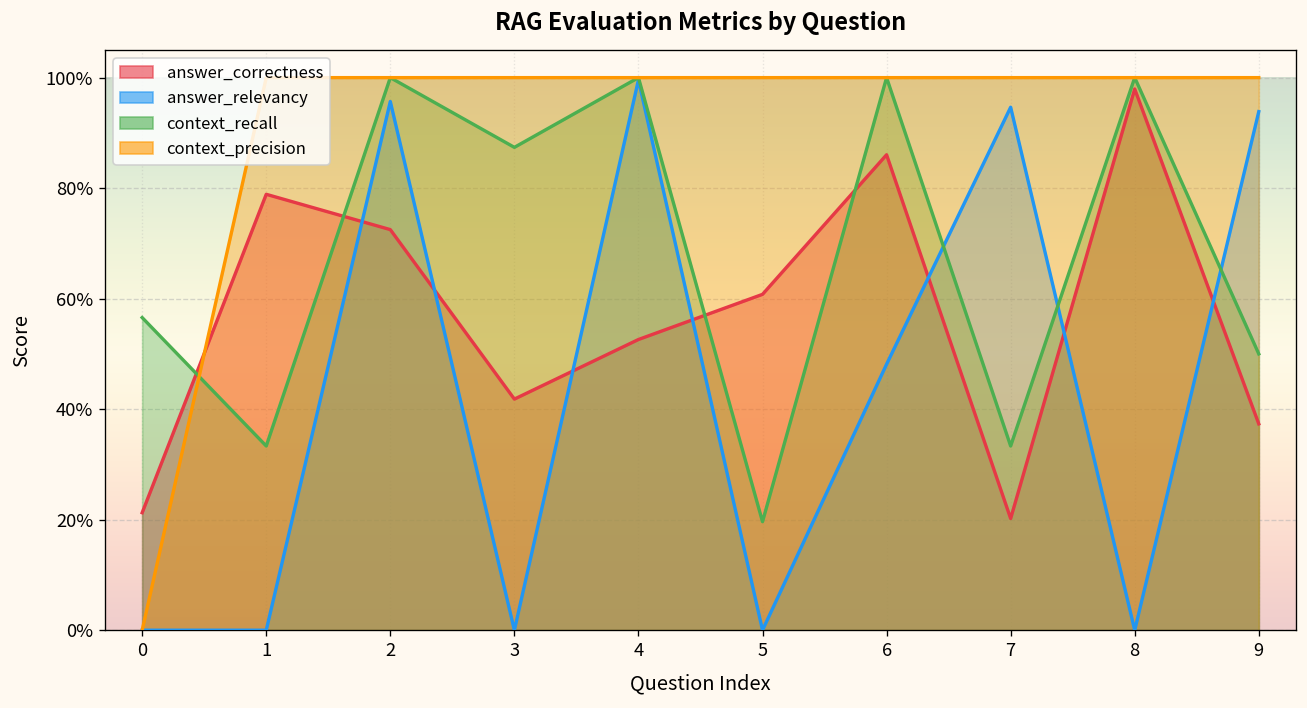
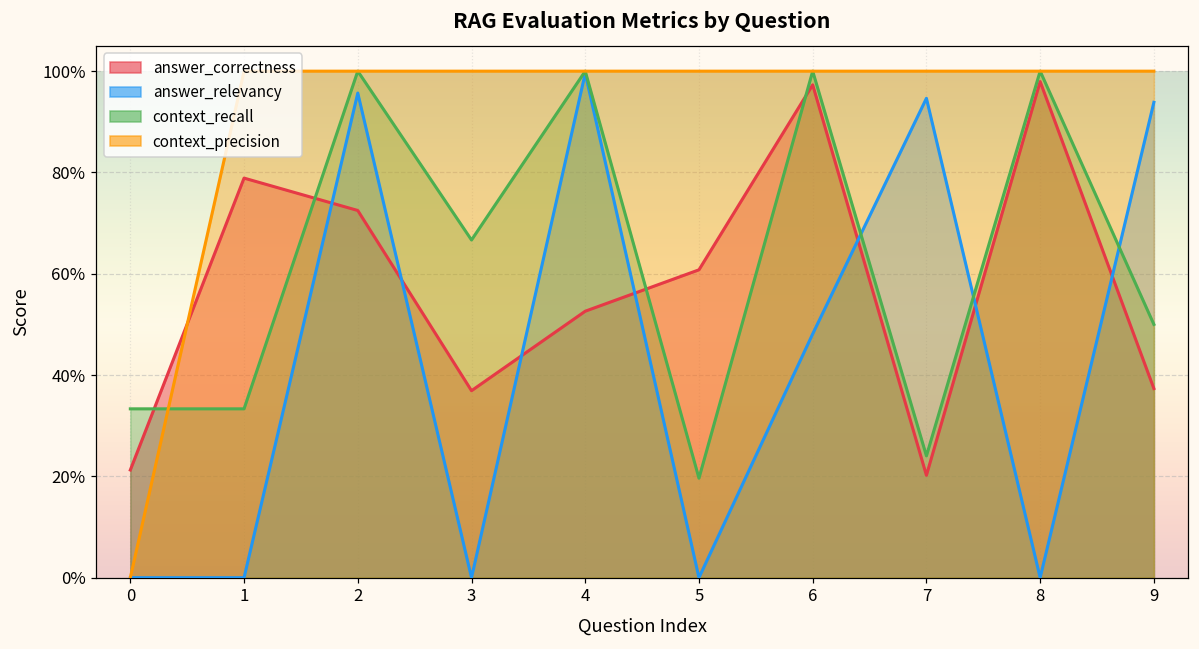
context_recall, 0: 57% -> 33%
answer_correctness, 3: 42% -> 37%
context_recall, 3: 87% -> 67%
answer_correctness, 6: 86% -> 97%
context_recall, 7: 33% -> 24%
